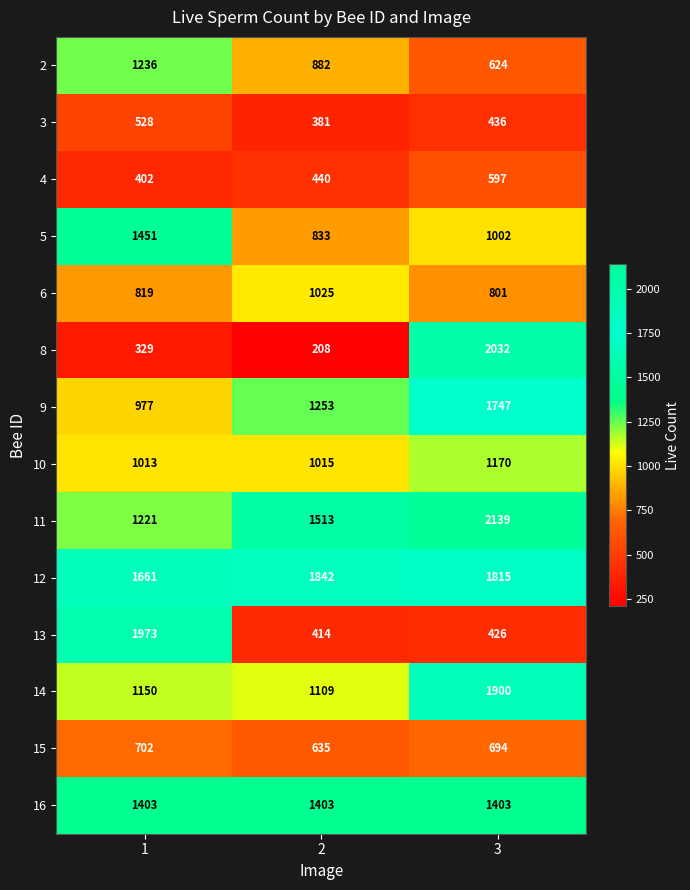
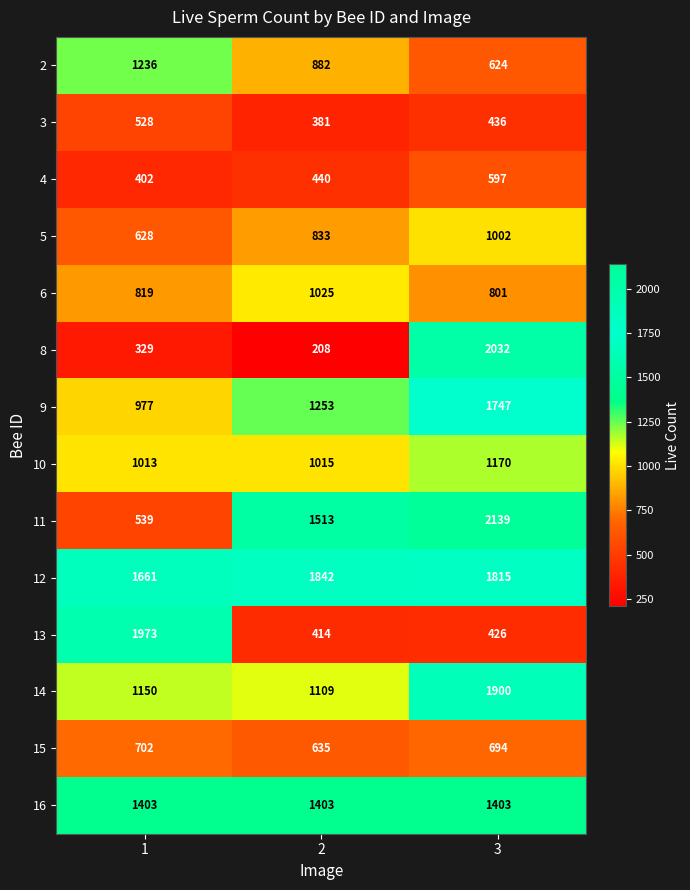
5, 1: 1451 -> 628
11, 1: 1221 -> 539
